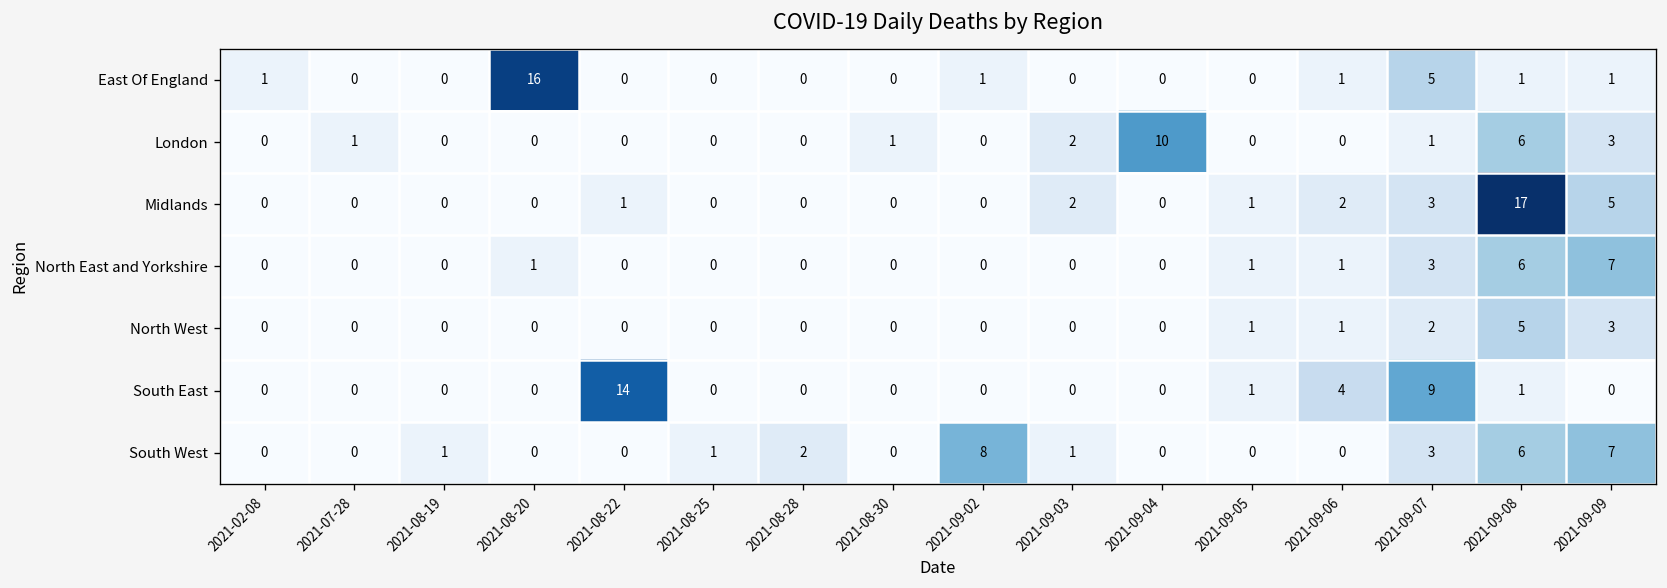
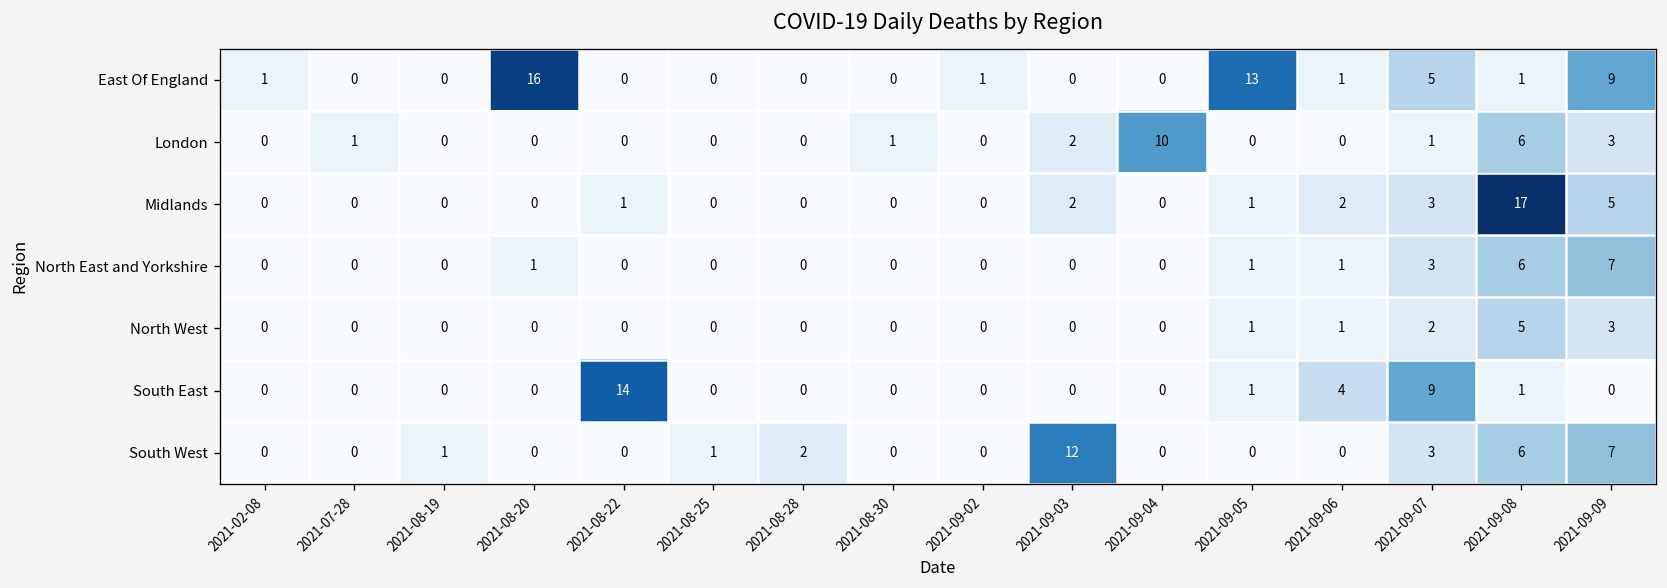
East Of England, 2021-09-05: 0 -> 13
East Of England, 2021-09-09: 1 -> 9
South West, 2021-09-02: 8 -> 0
South West, 2021-09-03: 1 -> 12
